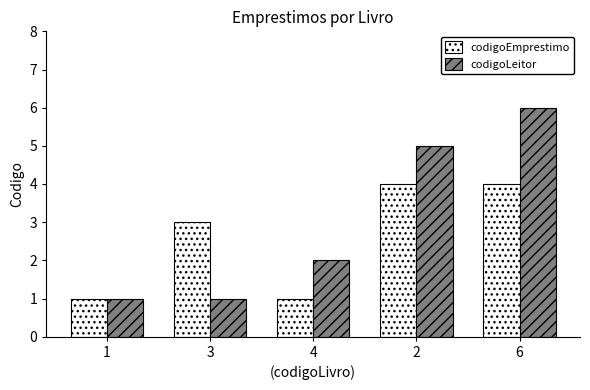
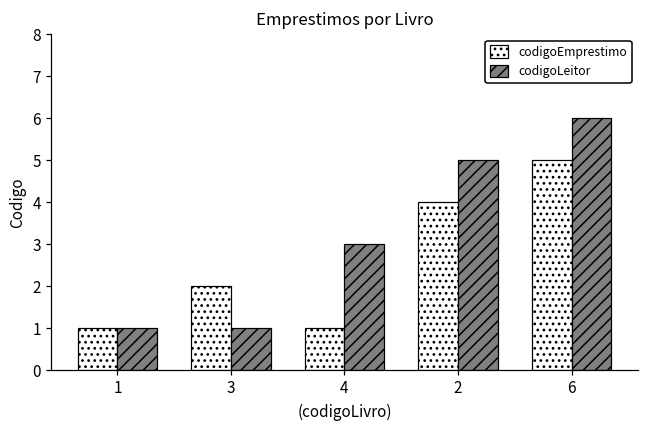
codigoEmprestimo, 3: 3 -> 2
codigoLeitor, 4: 2 -> 3
codigoEmprestimo, 6: 4 -> 5
